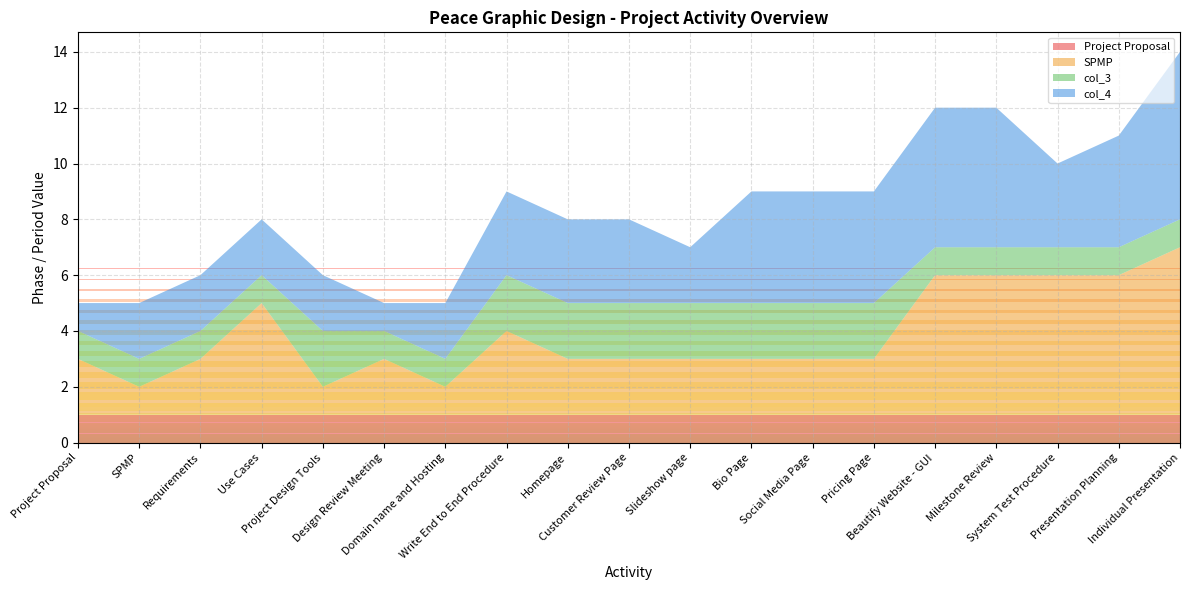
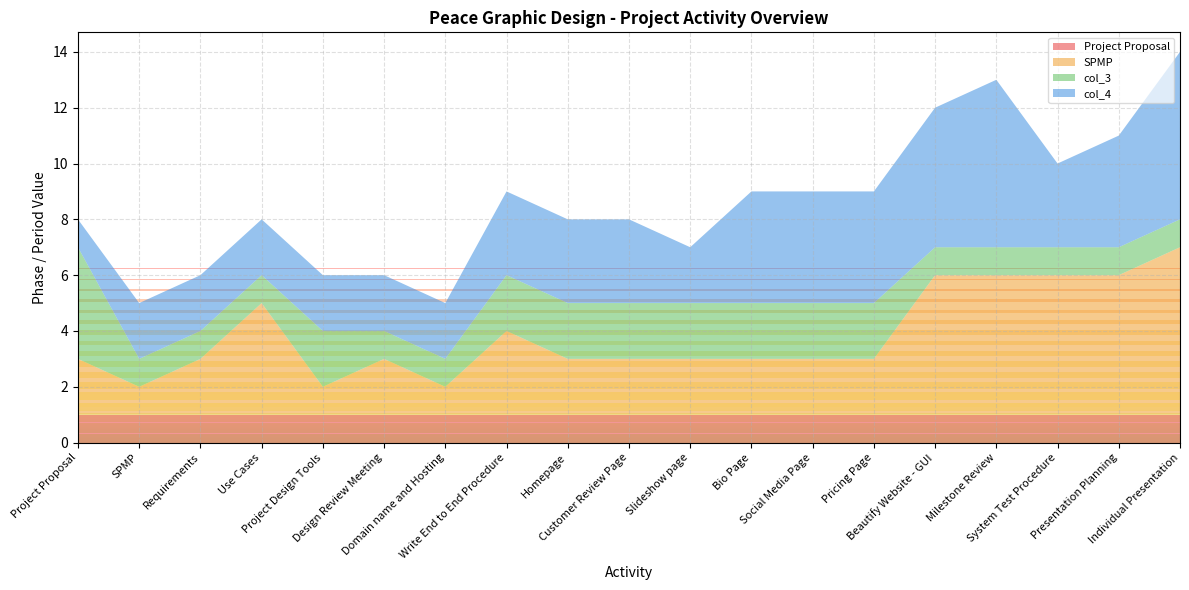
col_3, Project Proposal: 1 -> 4
col_4, Design Review Meeting: 1 -> 2
col_4, Milestone Review: 5 -> 6
